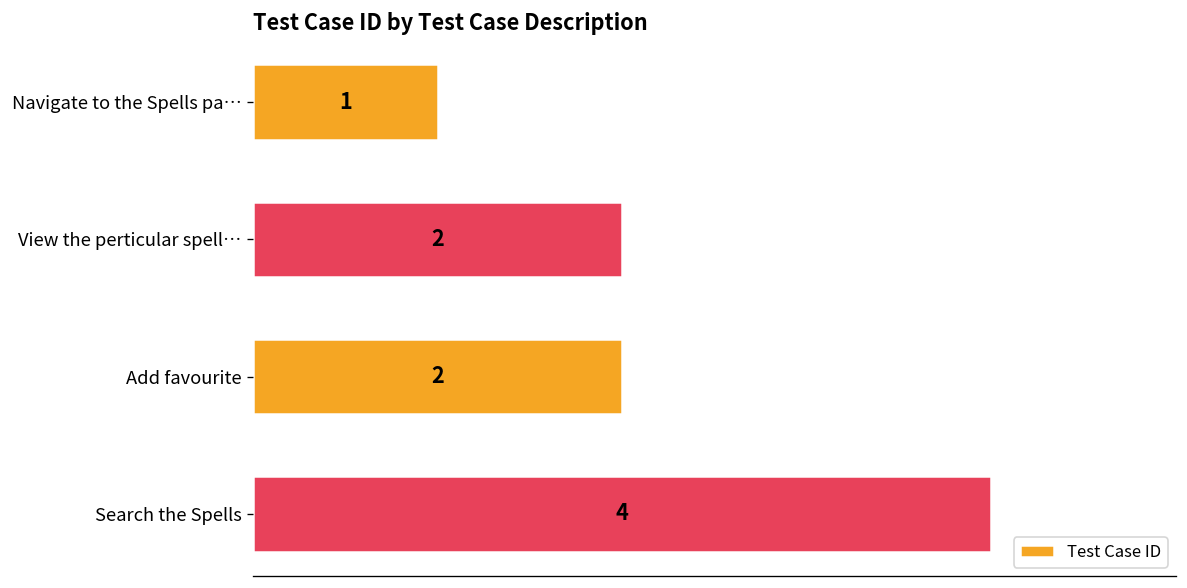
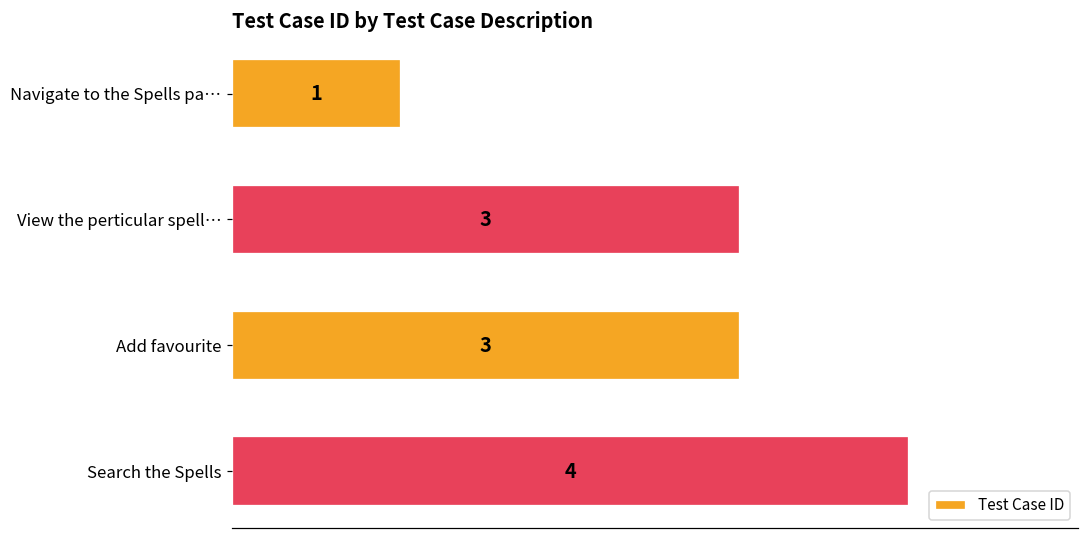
View the perticular spell…: 2 -> 3
Add favourite: 2 -> 3
